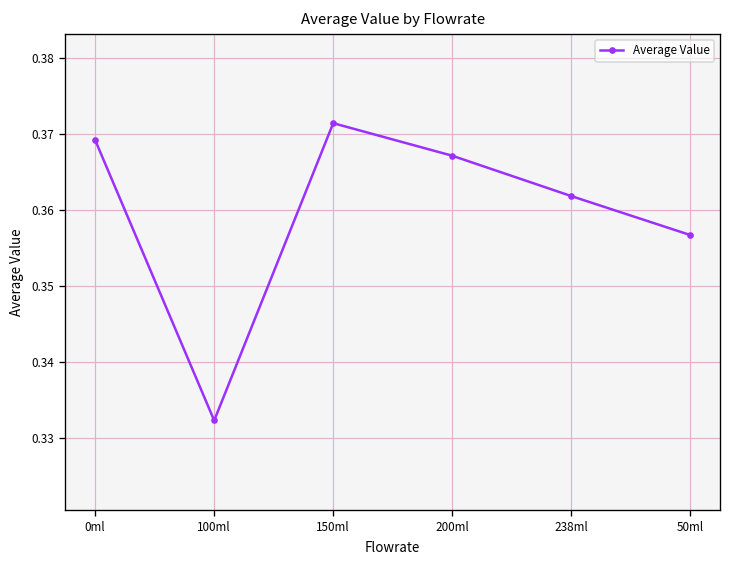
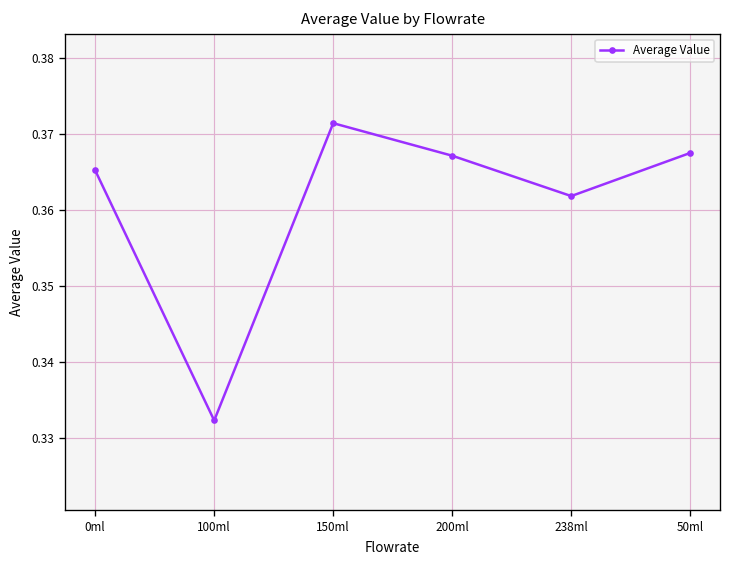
0ml: 0.369 -> 0.365
50ml: 0.357 -> 0.367
